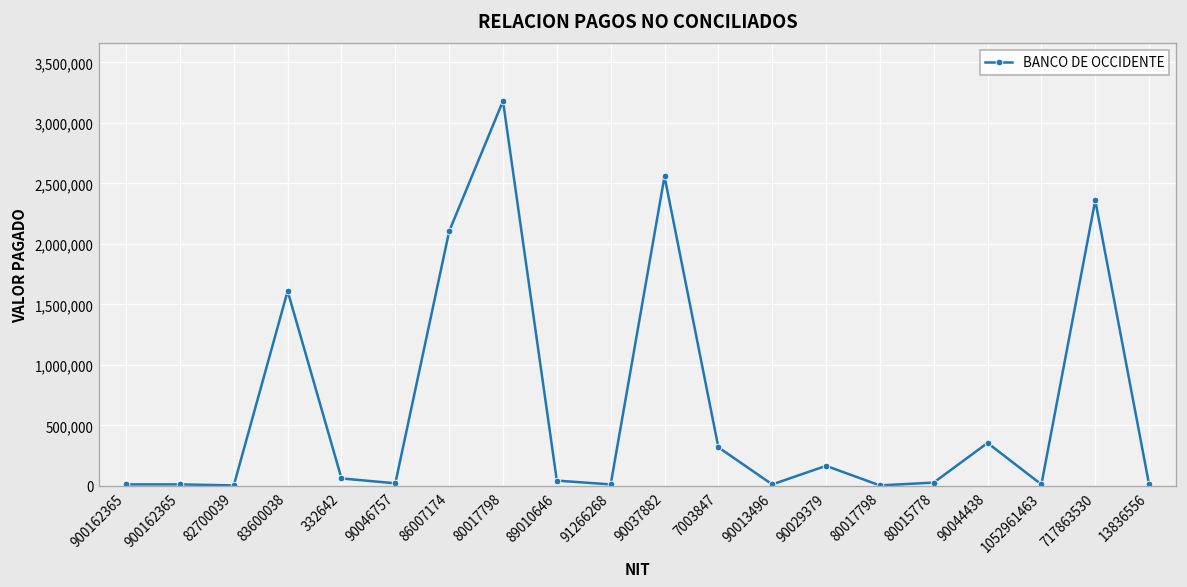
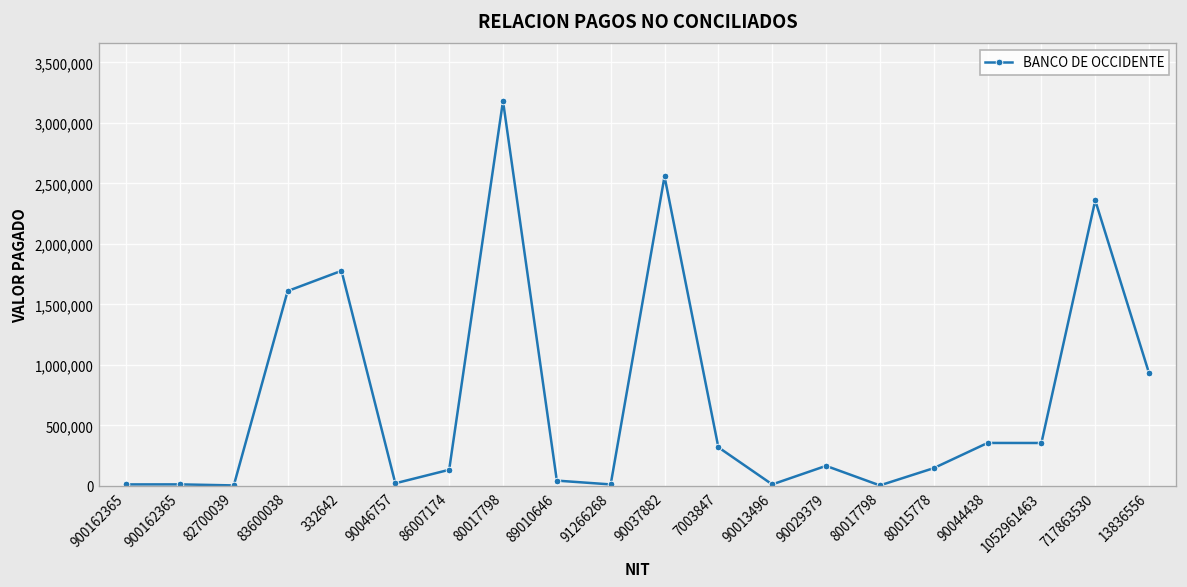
332642: 60,000 -> 1,780,000
86007174: 2,100,000 -> 130,000
80015778: 30,000 -> 150,000
1052961463: 10,000 -> 350,000
13836556: 10,000 -> 930,000
